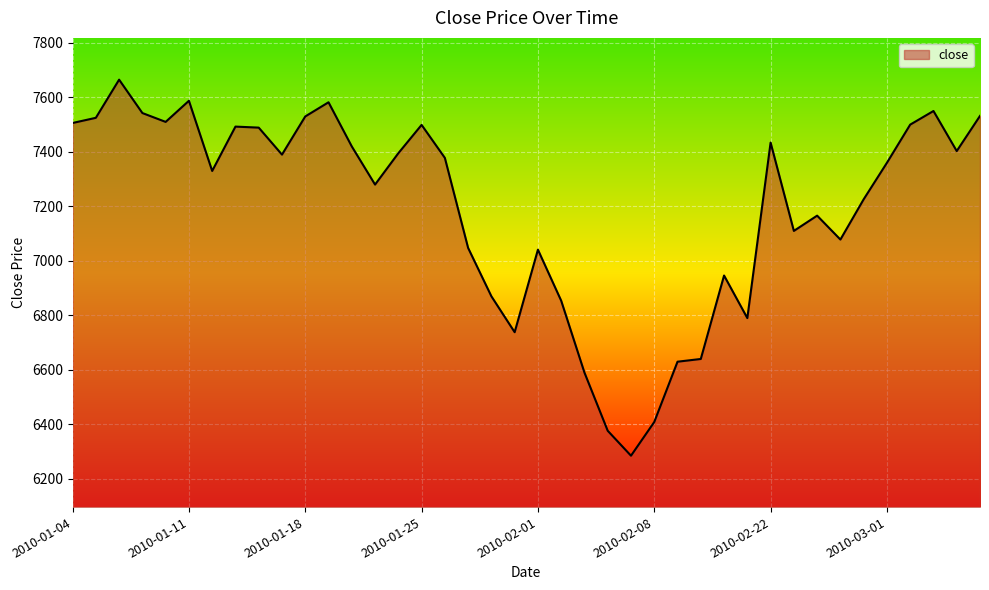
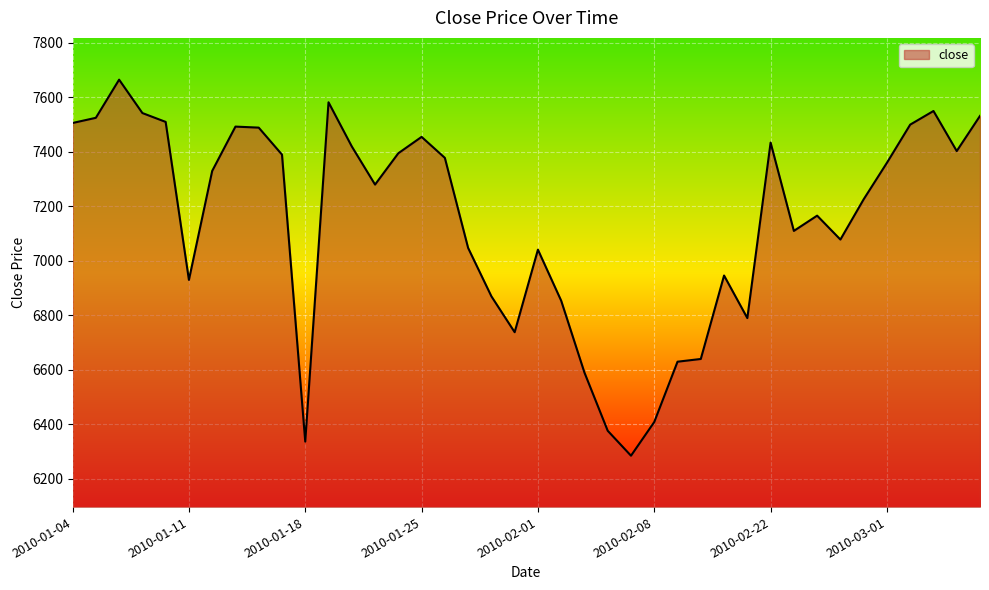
2010-01-11: 7590 -> 6930
2010-01-18: 7530 -> 6340
2010-01-25: 7500 -> 7460
